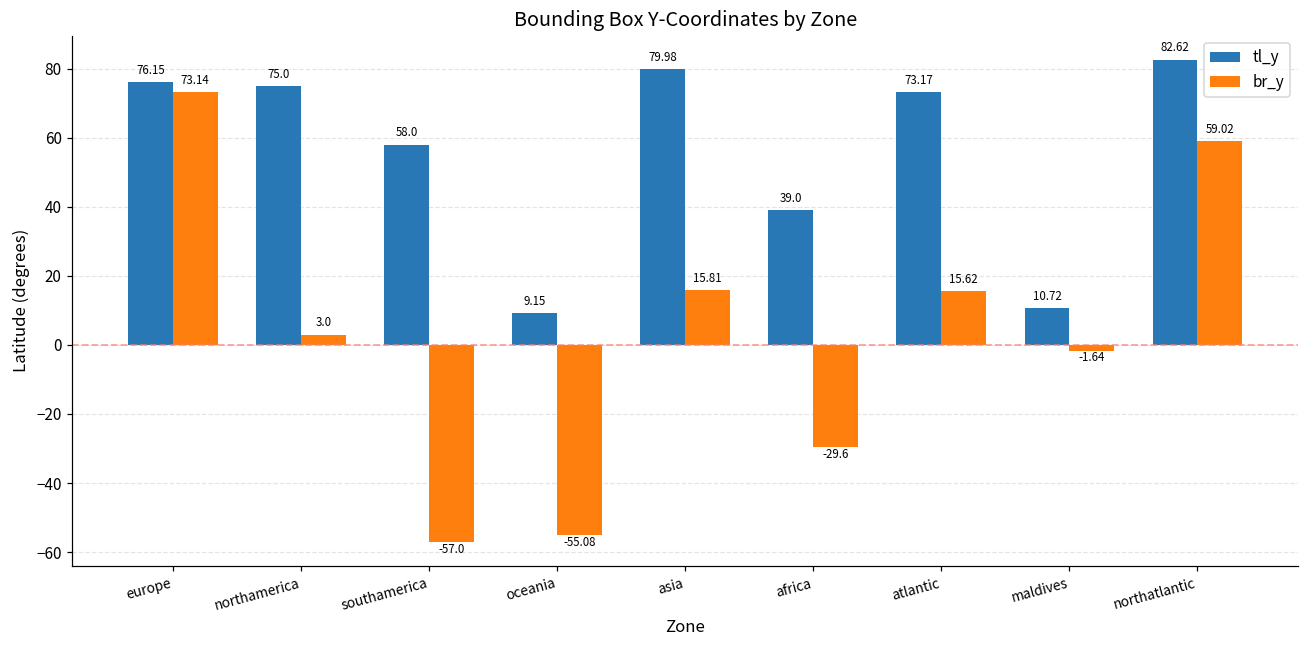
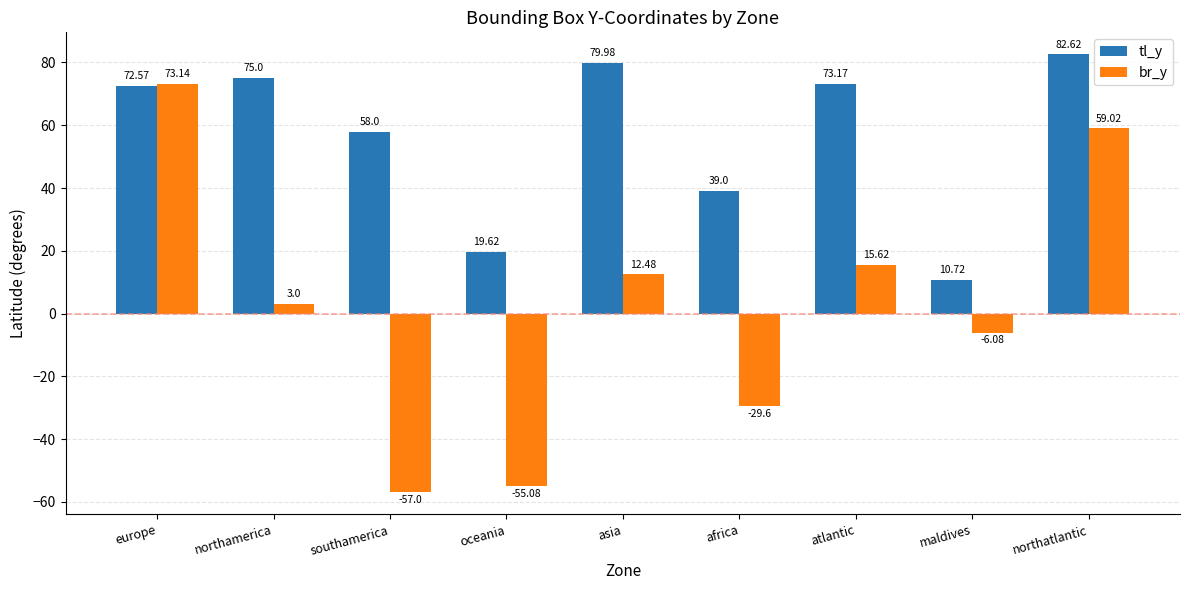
tl_y, europe: 76.15 -> 72.57
tl_y, oceania: 9.15 -> 19.62
br_y, asia: 15.81 -> 12.48
br_y, maldives: -1.64 -> -6.08
